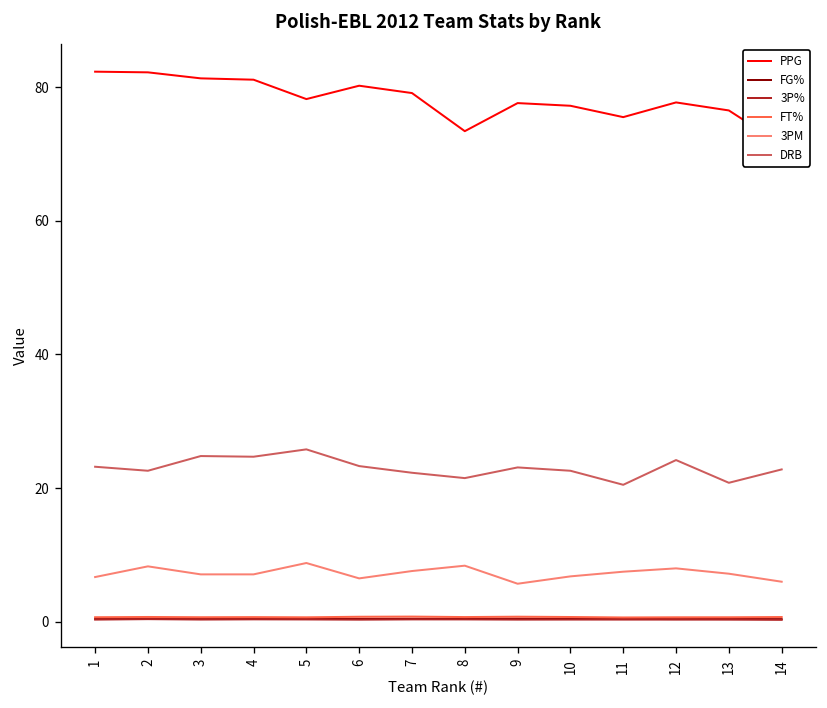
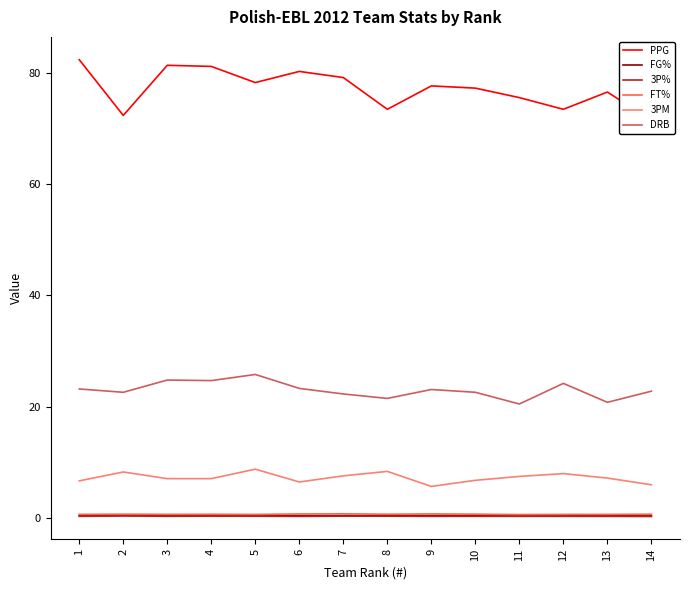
PPG, 2: 82 -> 72
PPG, 12: 78 -> 73
